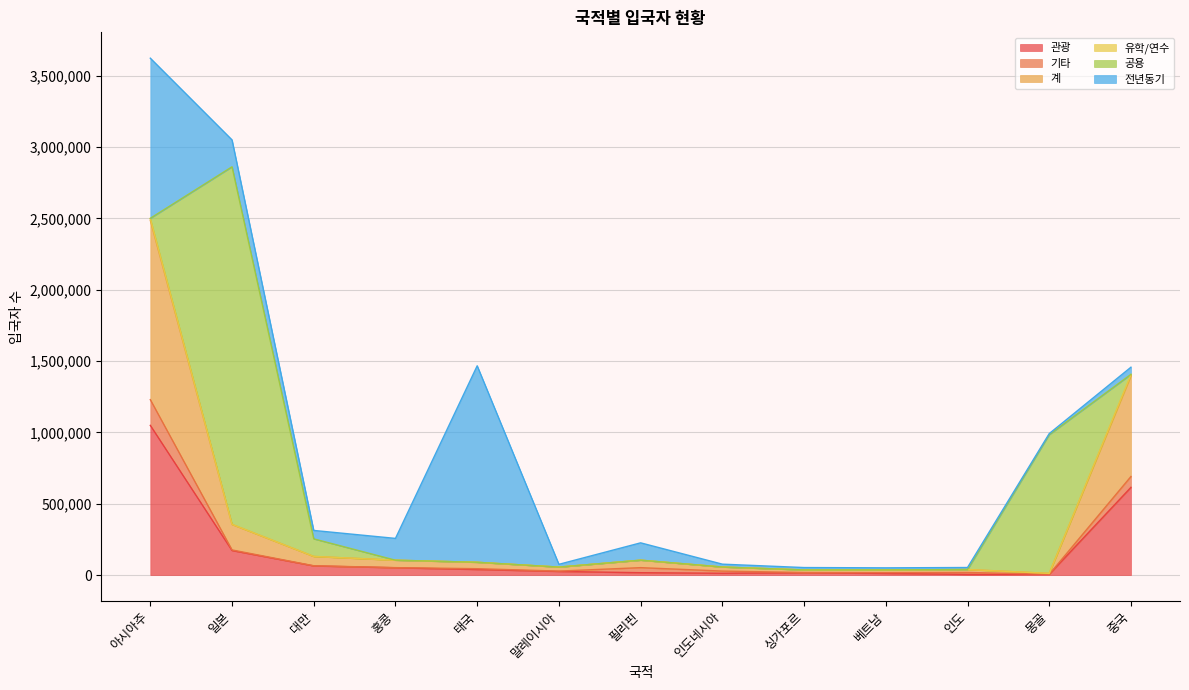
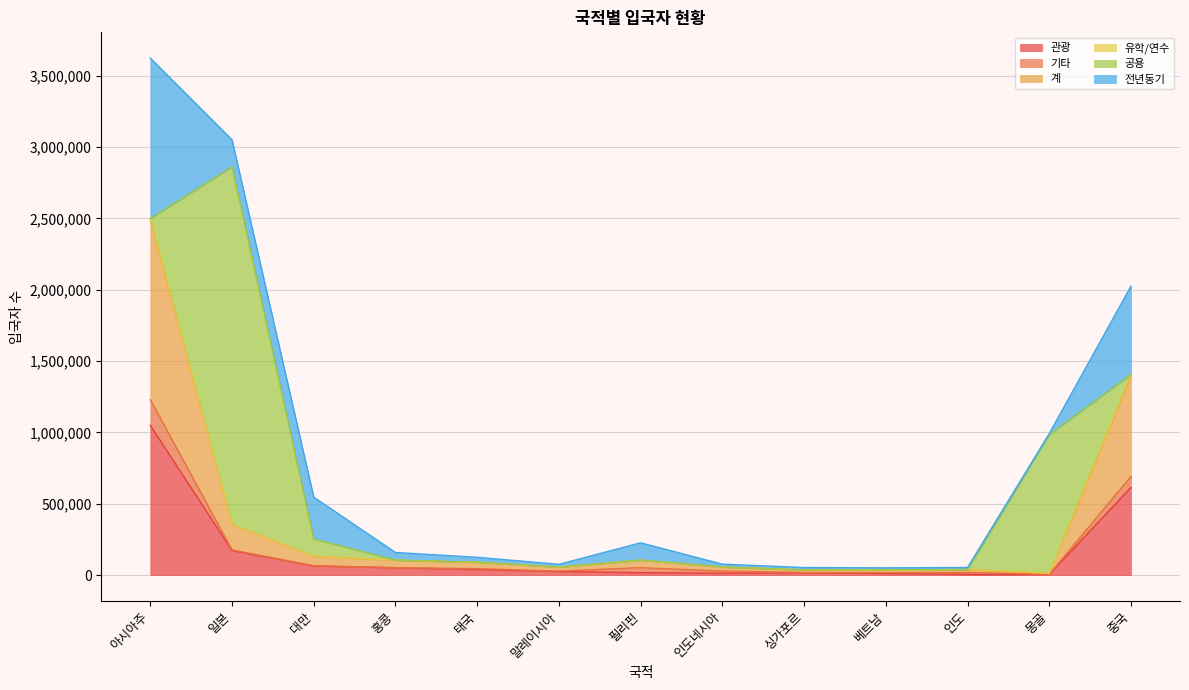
전년동기, 대만: 60,000 -> 290,000
전년동기, 홍콩: 150,000 -> 50,000
전년동기, 태국: 1,380,000 -> 40,000
전년동기, 중국: 50,000 -> 620,000
